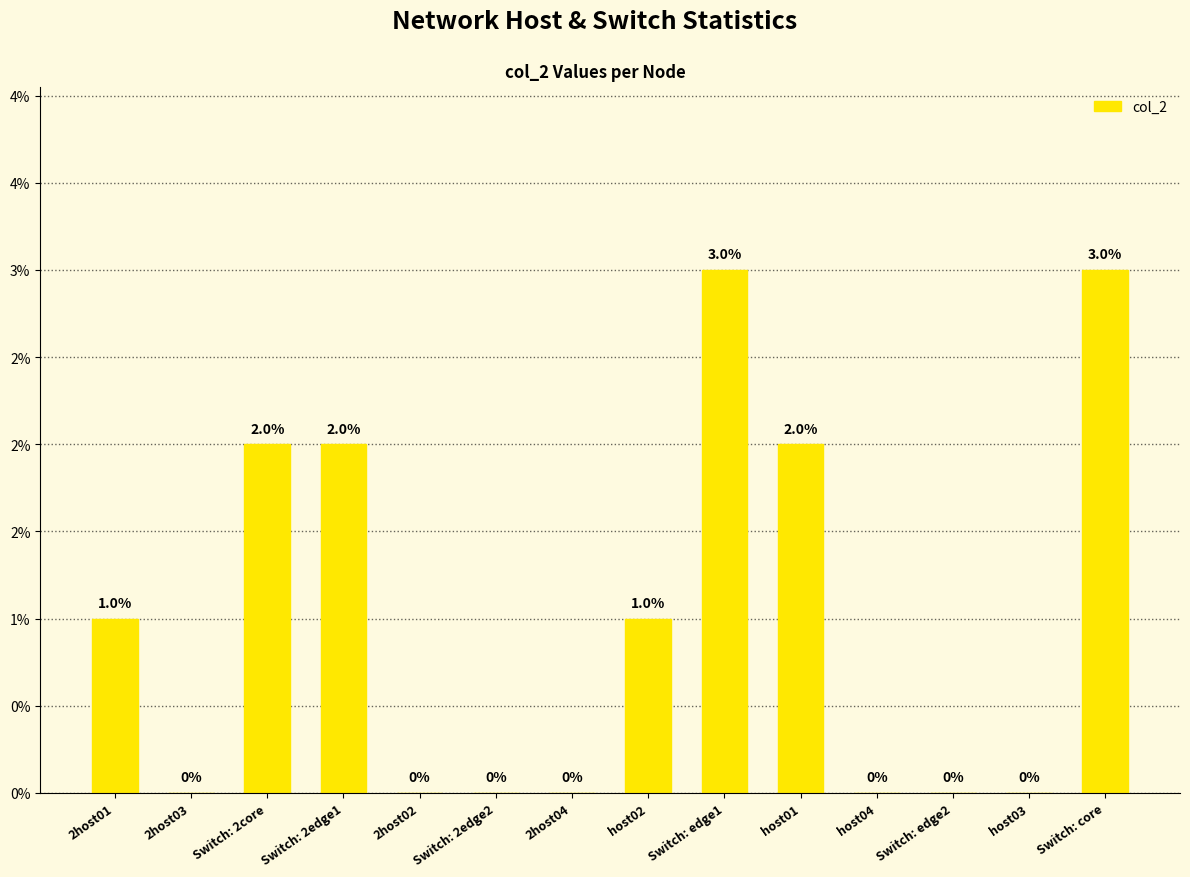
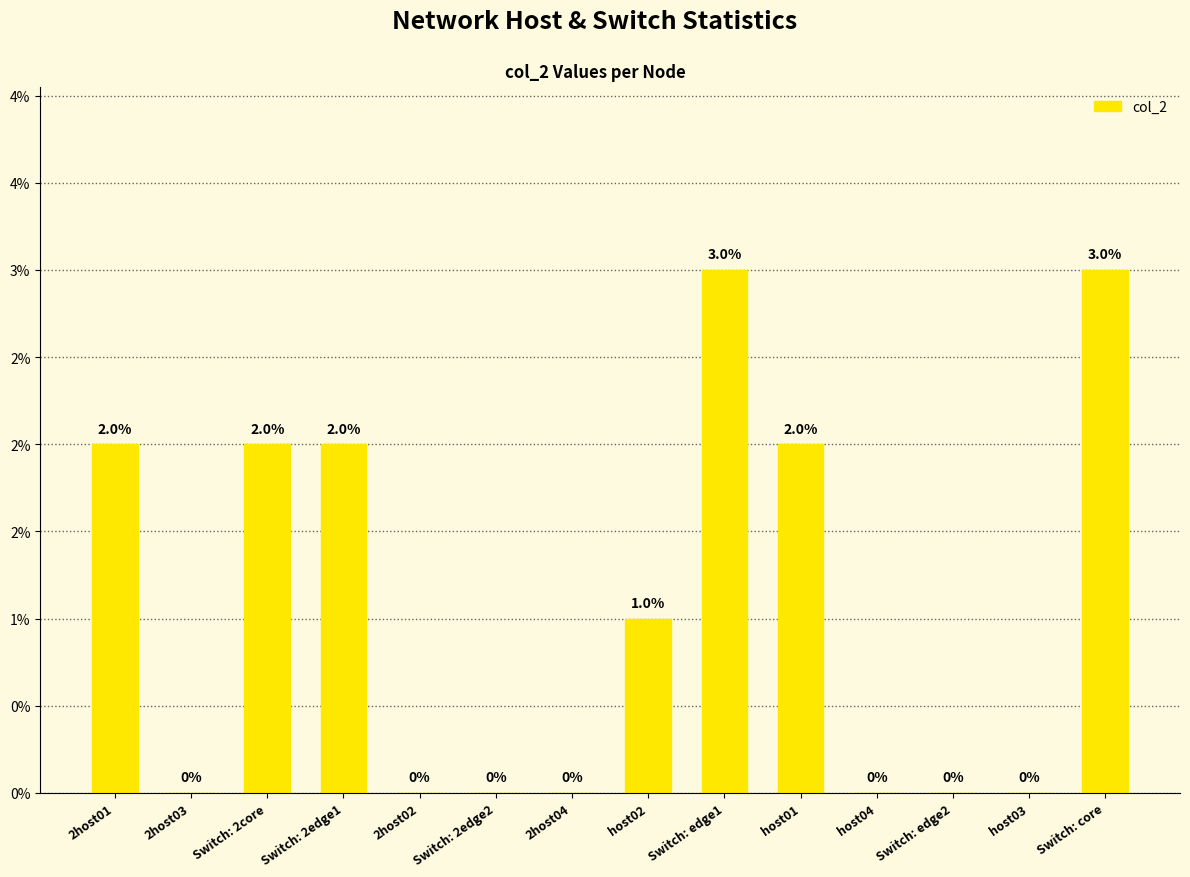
2host01: 1.0% -> 2.0%
